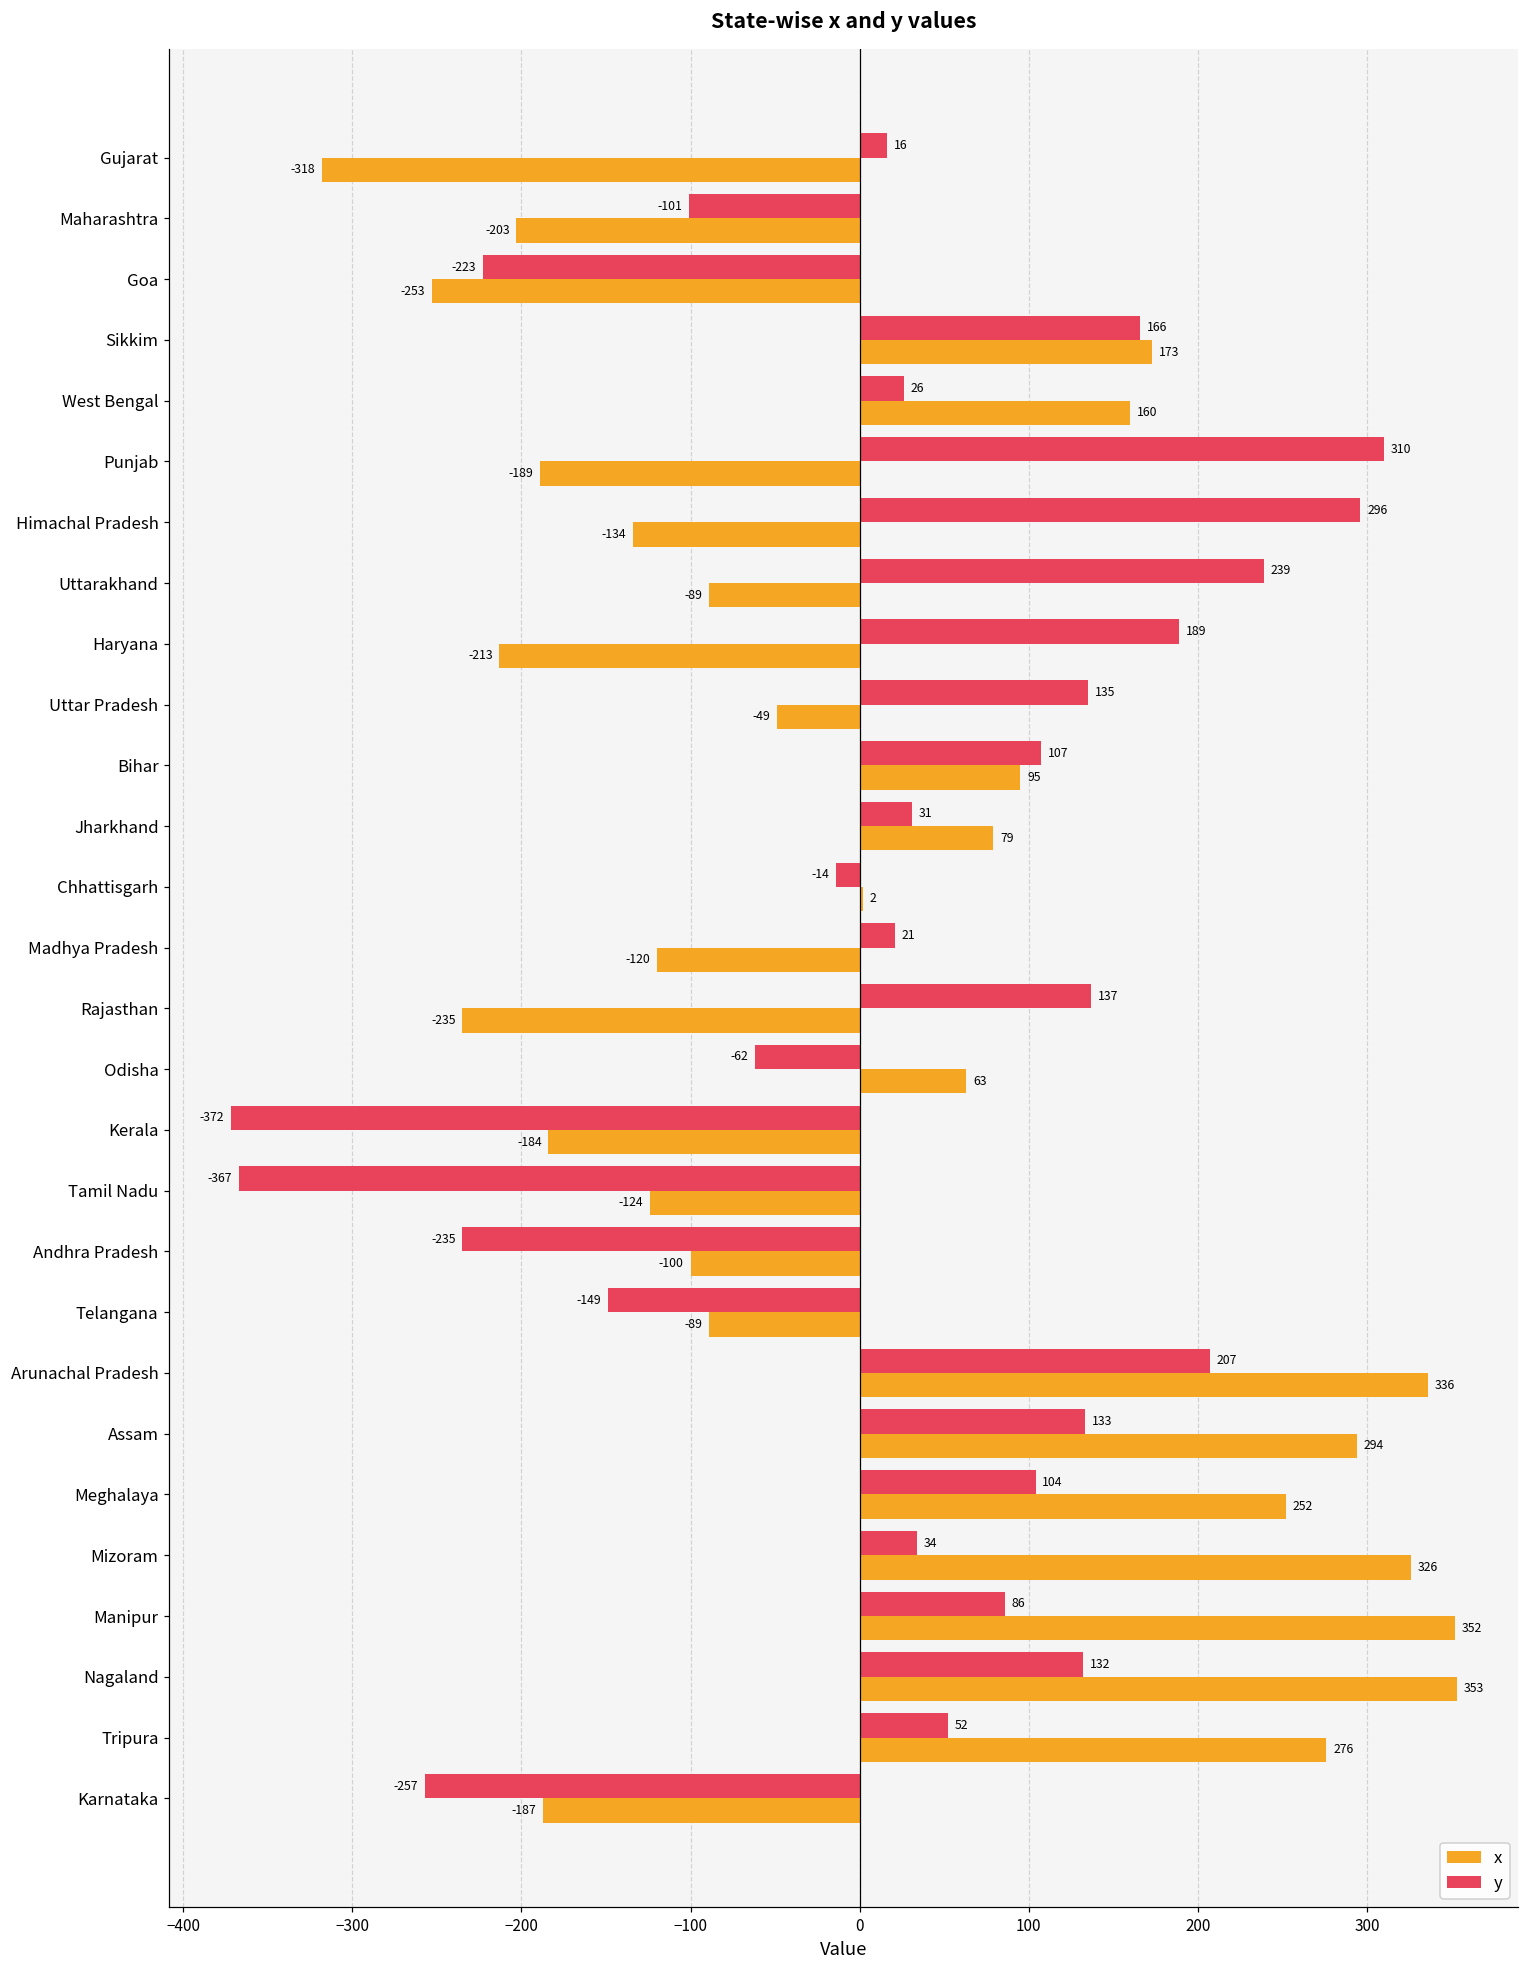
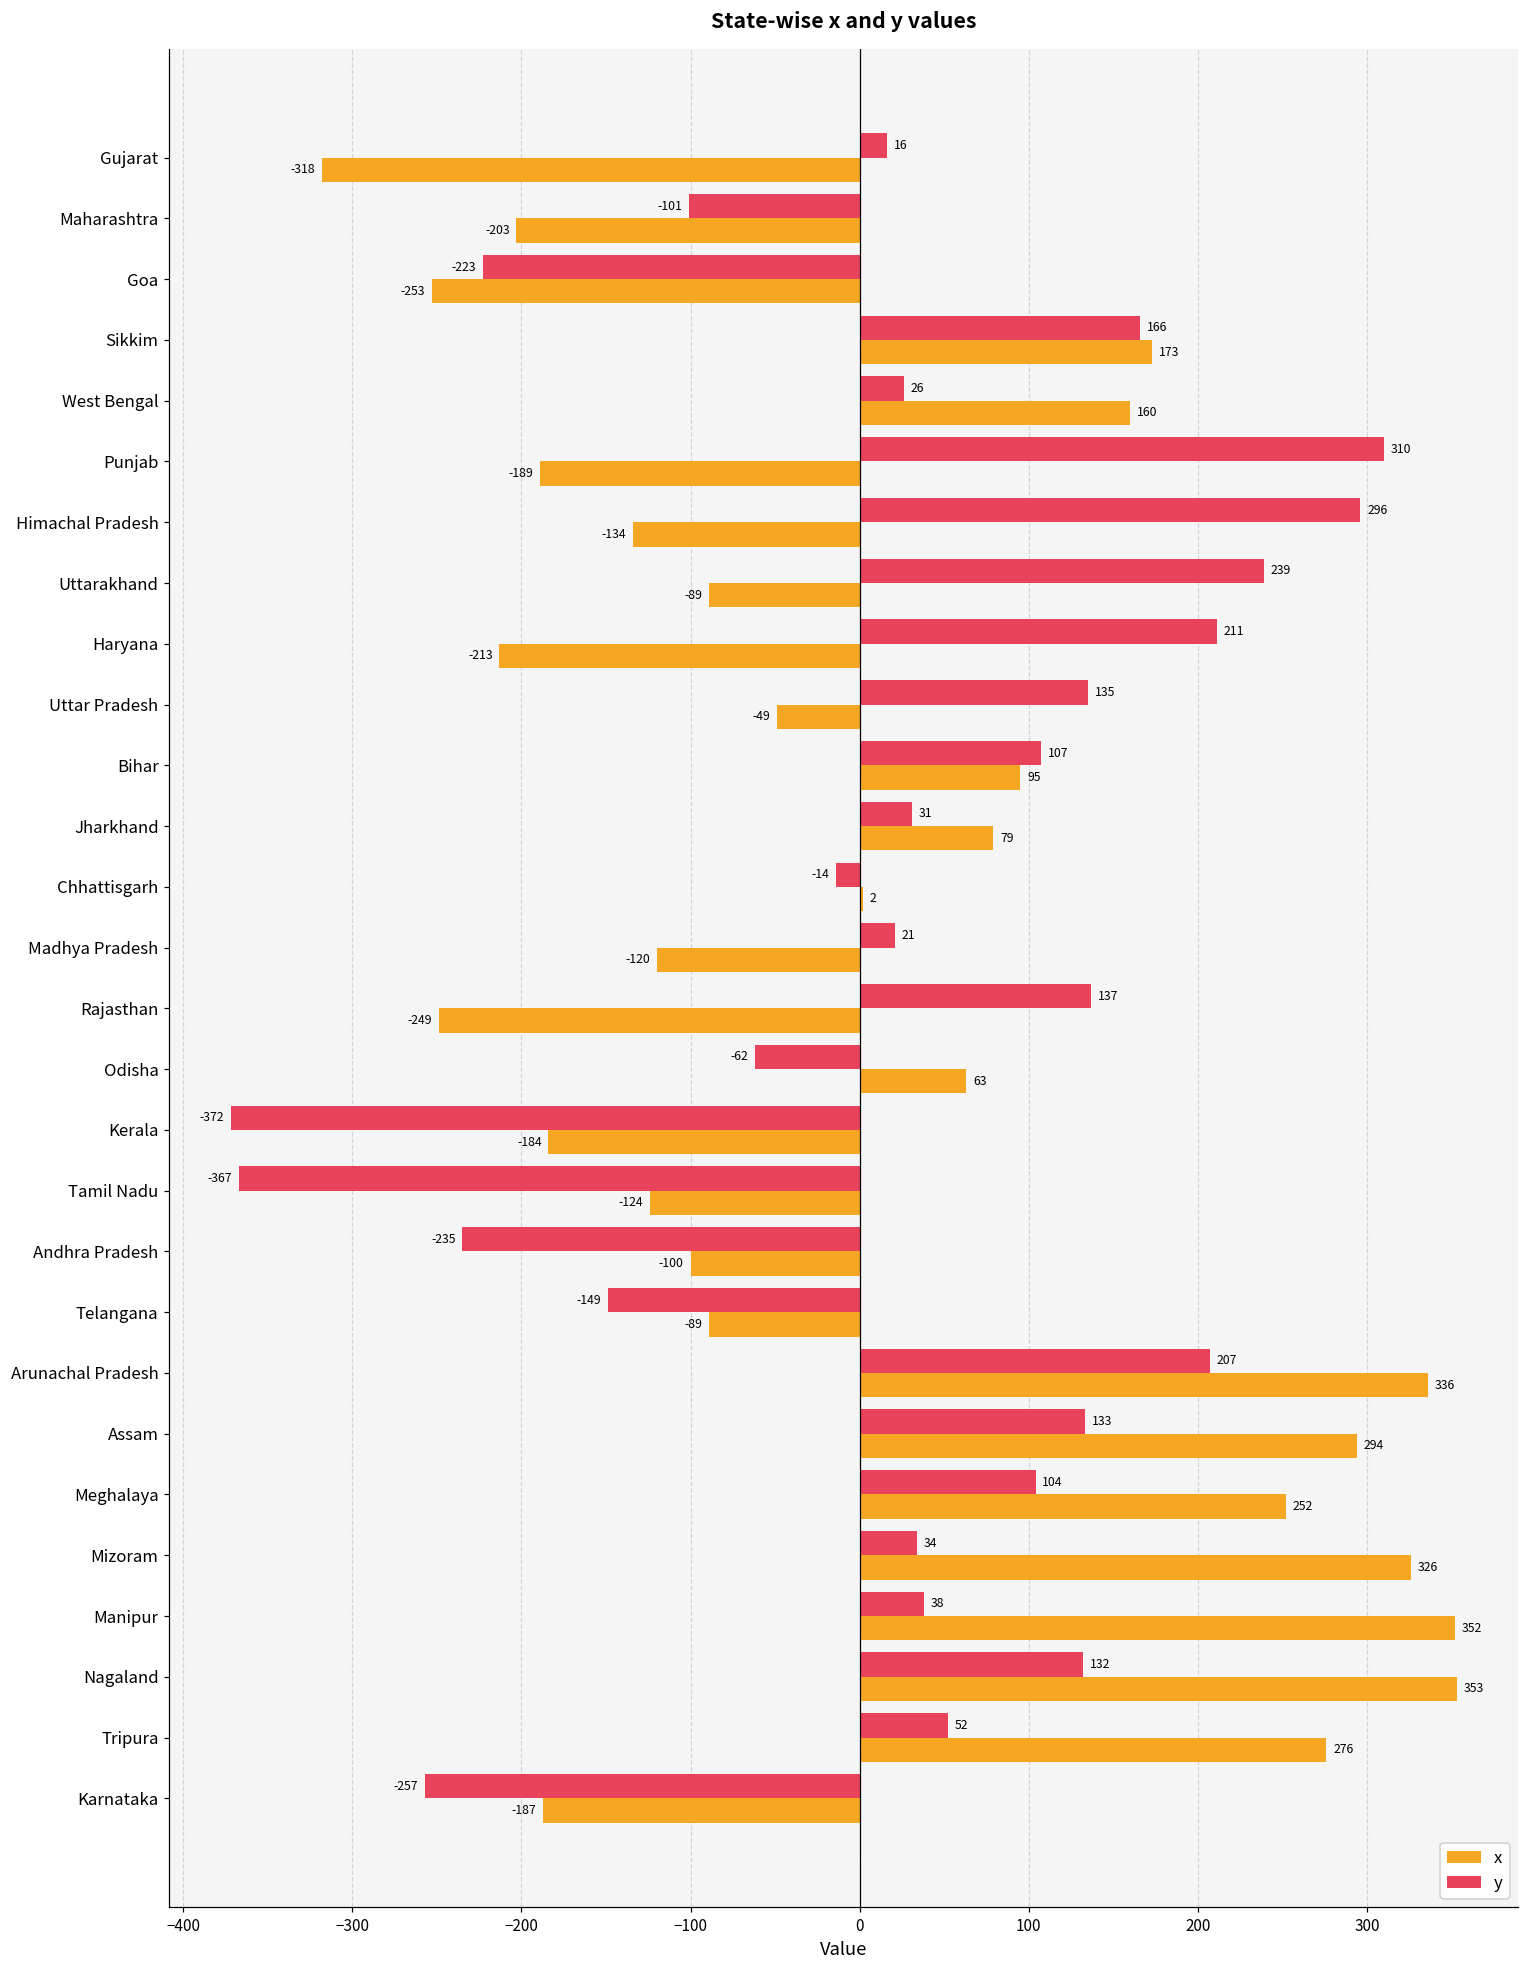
y, Haryana: 189 -> 211
x, Rajasthan: -235 -> -249
y, Manipur: 86 -> 38
